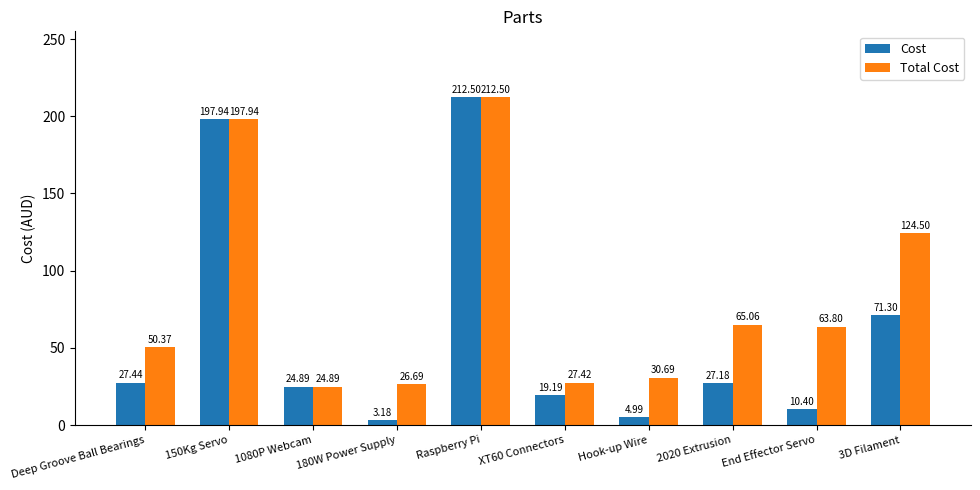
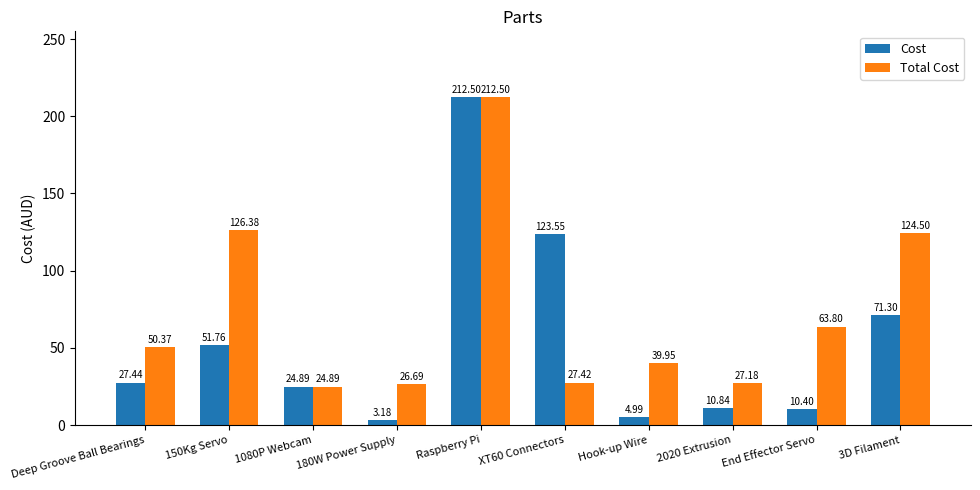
Cost, 150Kg Servo: 197.94 -> 51.76
Total Cost, 150Kg Servo: 197.94 -> 126.38
Cost, XT60 Connectors: 19.19 -> 123.55
Total Cost, Hook-up Wire: 30.69 -> 39.95
Cost, 2020 Extrusion: 27.18 -> 10.84
Total Cost, 2020 Extrusion: 65.06 -> 27.18
